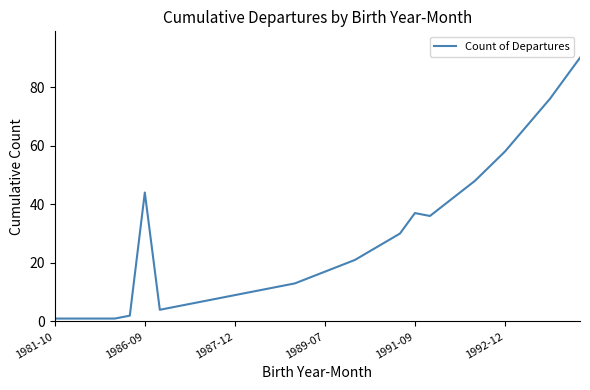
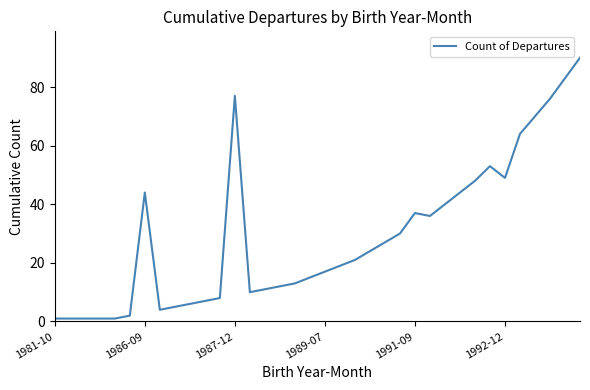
1987-12: 9 -> 77
1992-12: 58 -> 49
